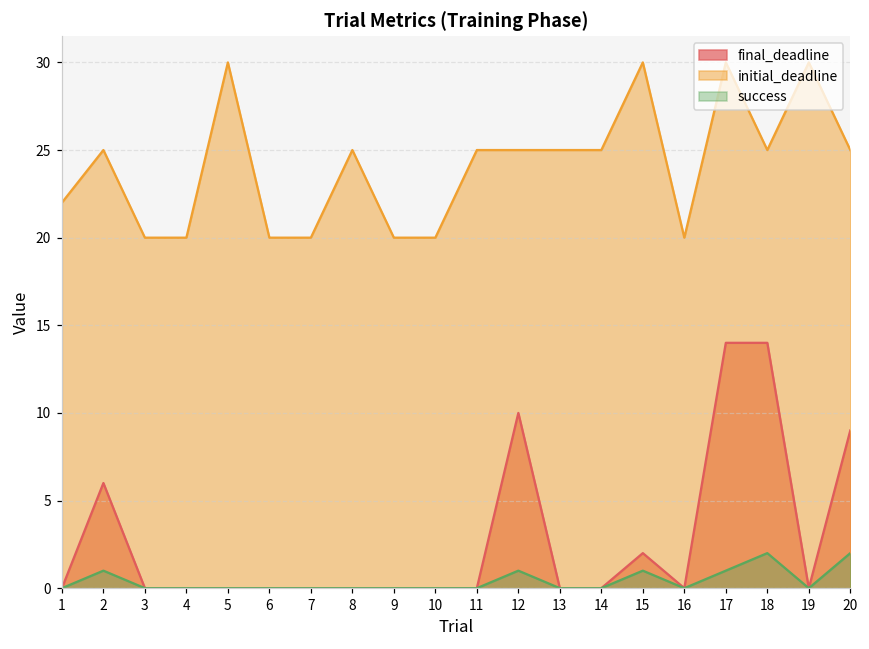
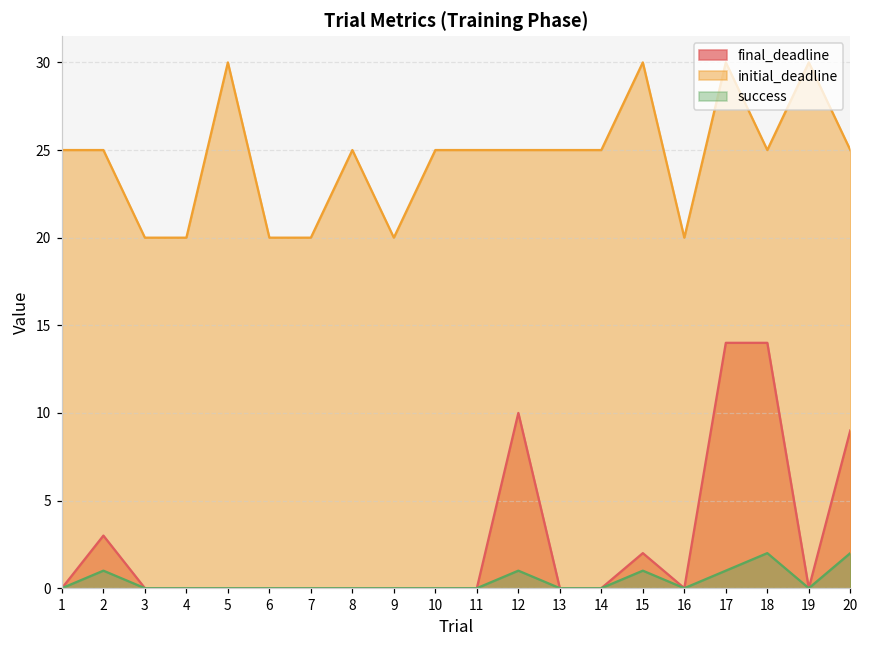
initial_deadline, 1: 22 -> 25
final_deadline, 2: 6 -> 3
initial_deadline, 10: 20 -> 25
